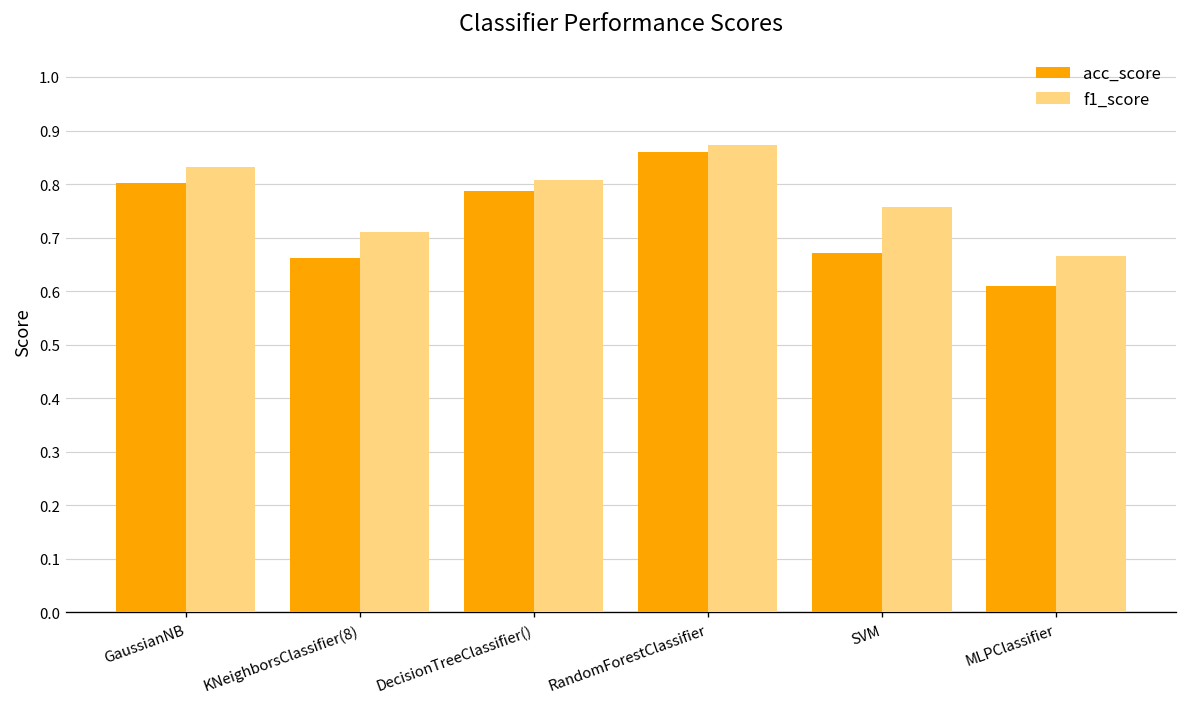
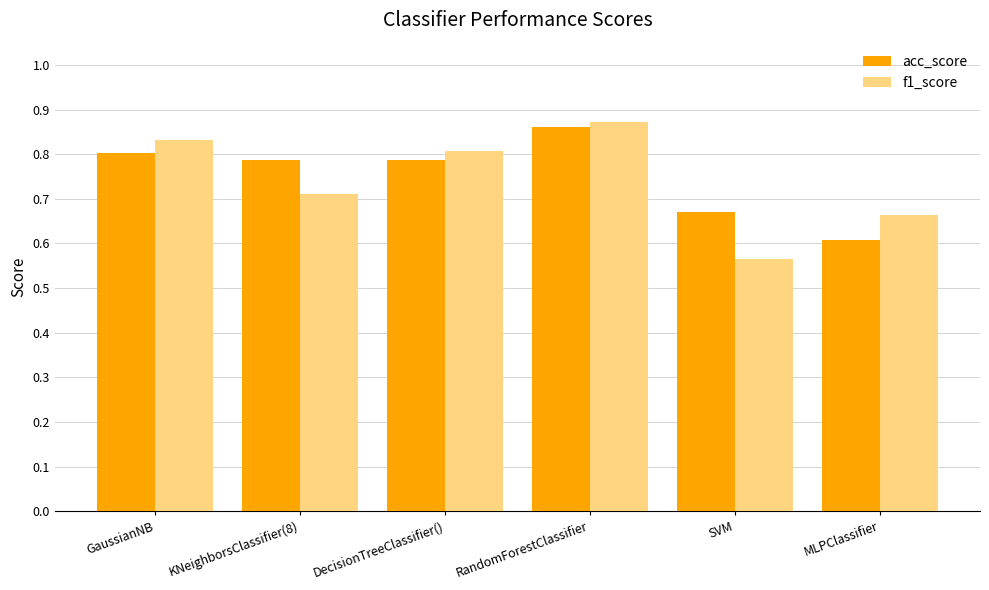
acc_score, KNeighborsClassifier(8): 0.66 -> 0.79
f1_score, SVM: 0.76 -> 0.56
